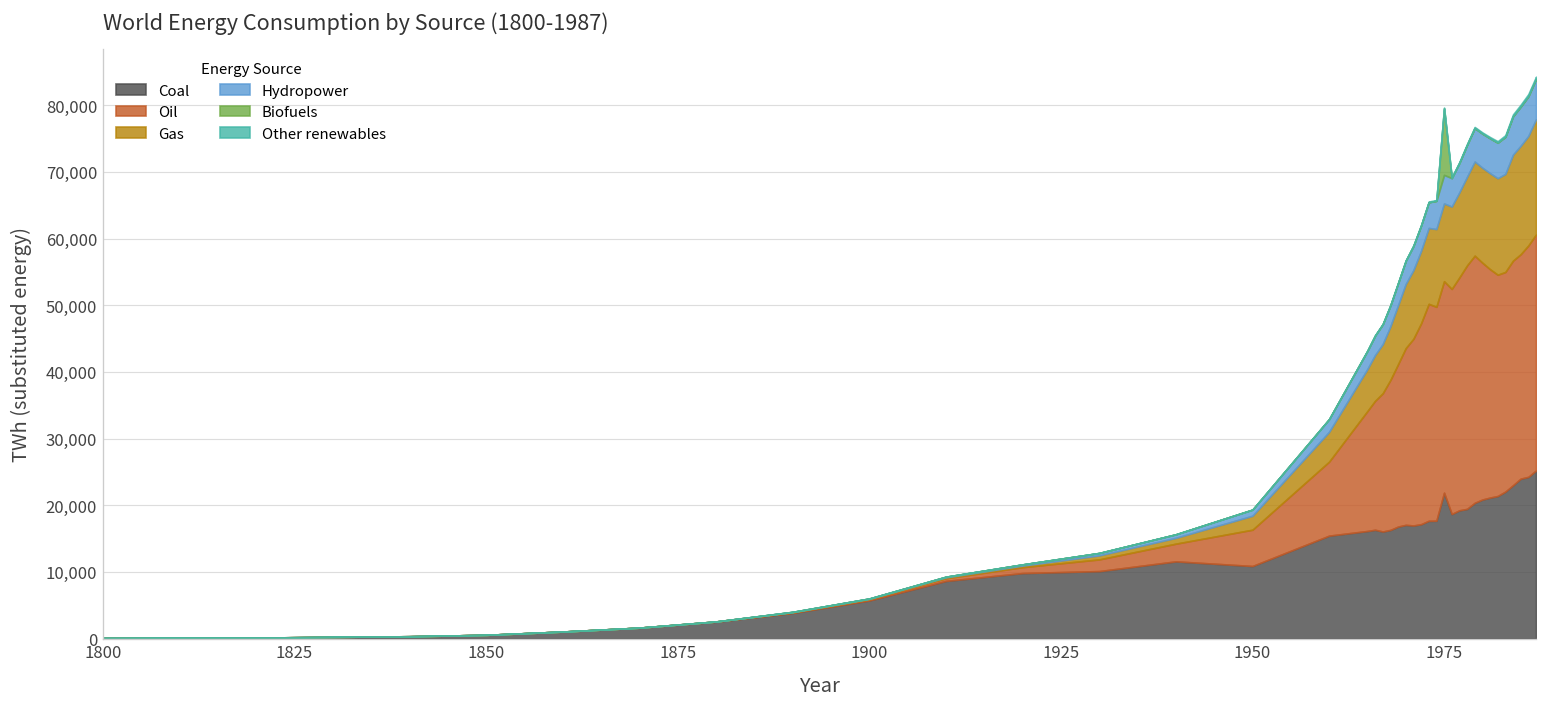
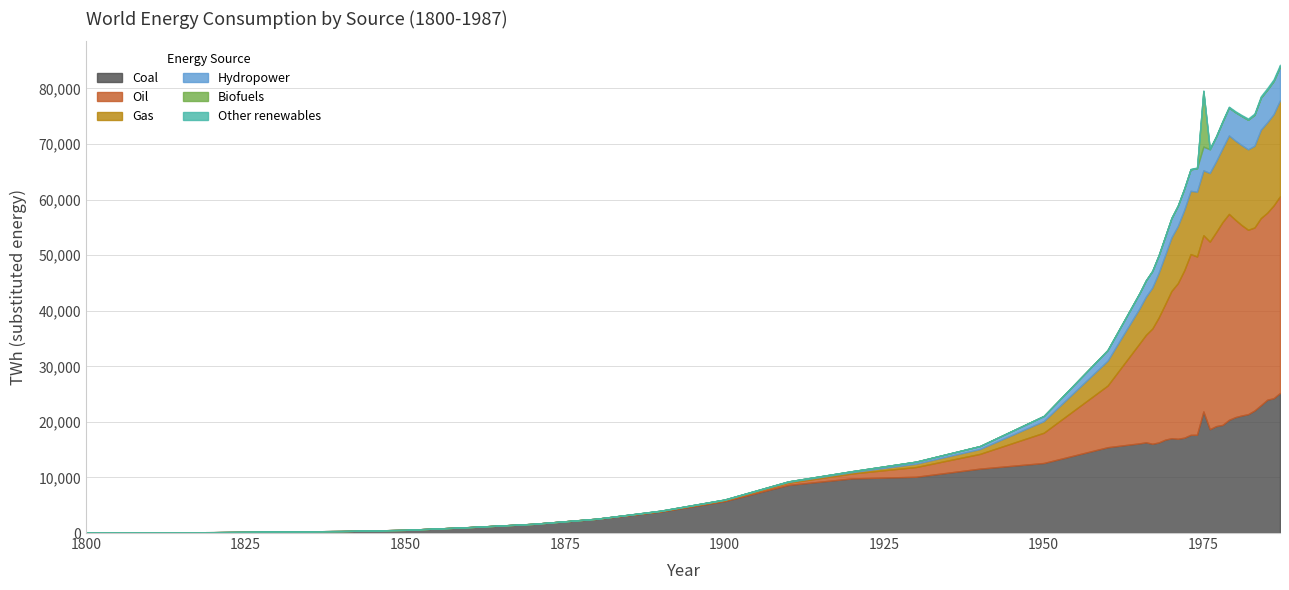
Coal, 1950: 11,000 -> 13,000
